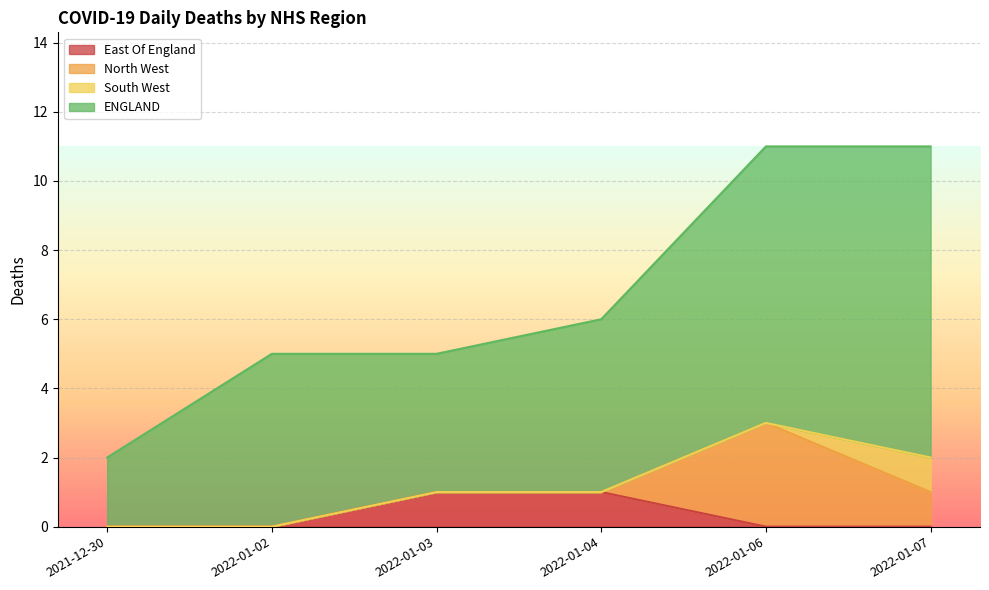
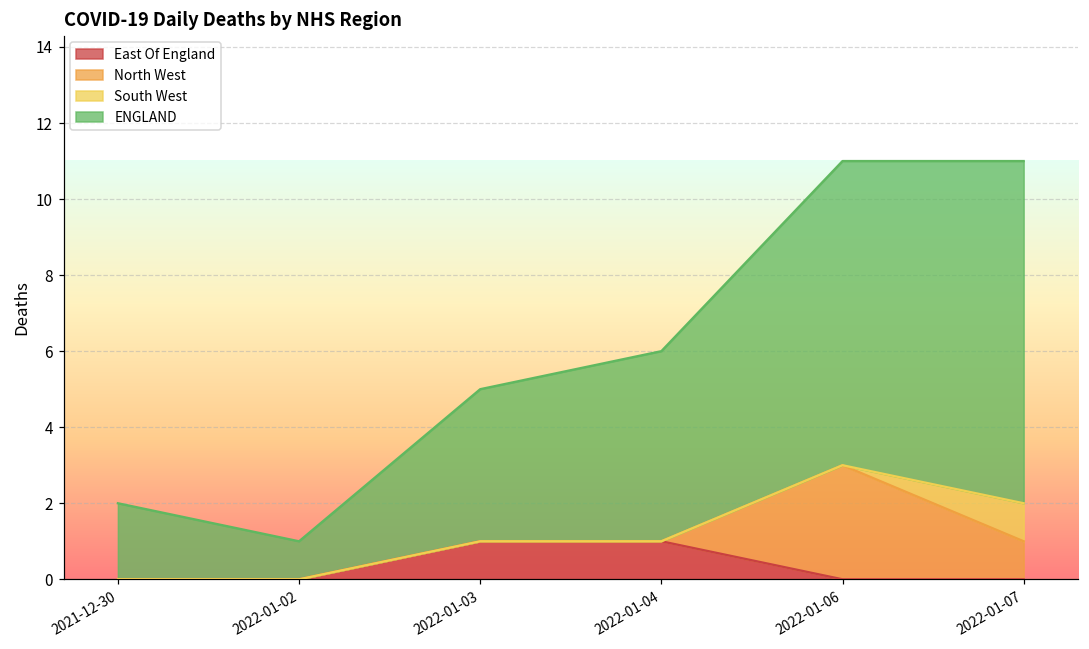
ENGLAND, 2022-01-02: 5 -> 1
